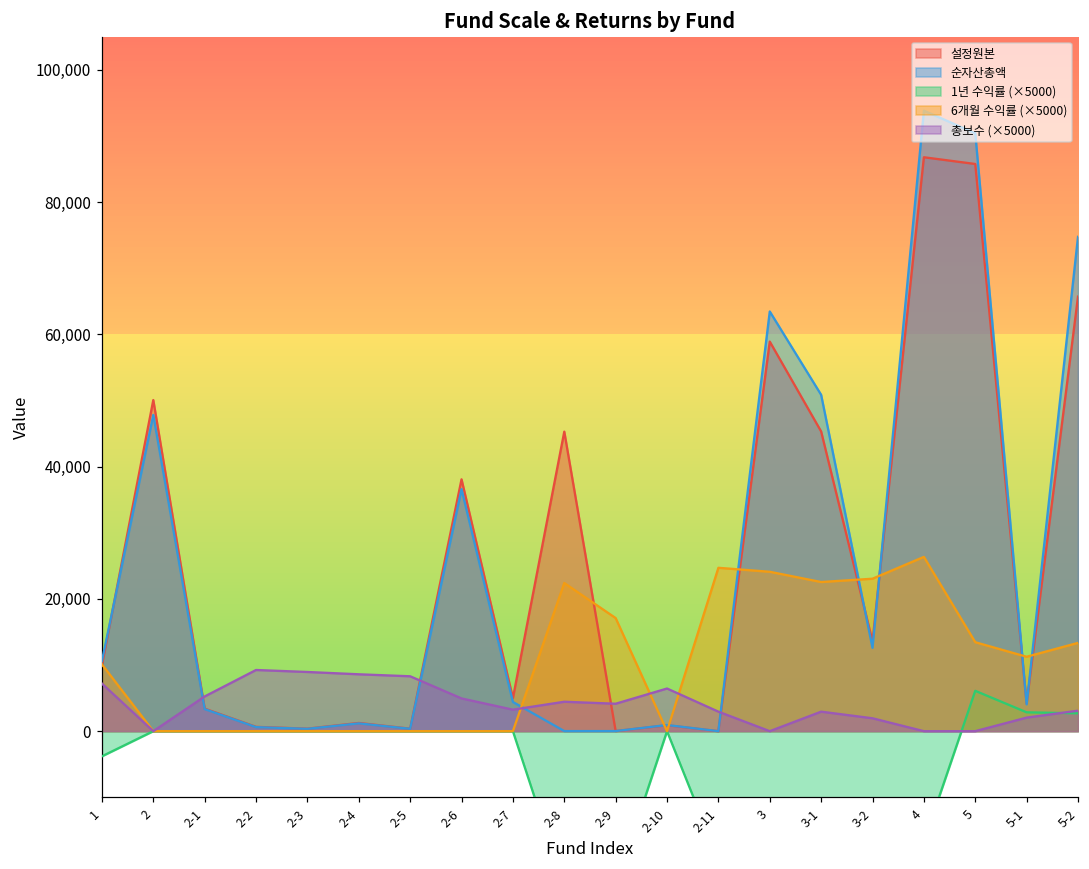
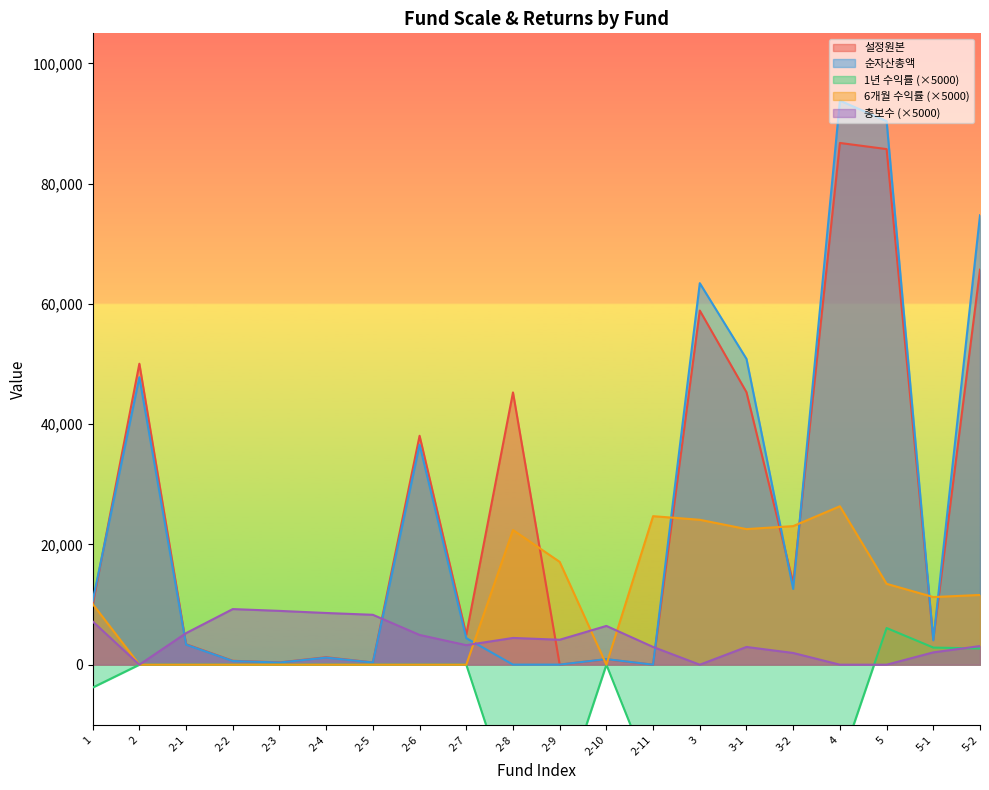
6개월 수익률 (×5000), 5-2: 13,000 -> 12,000
